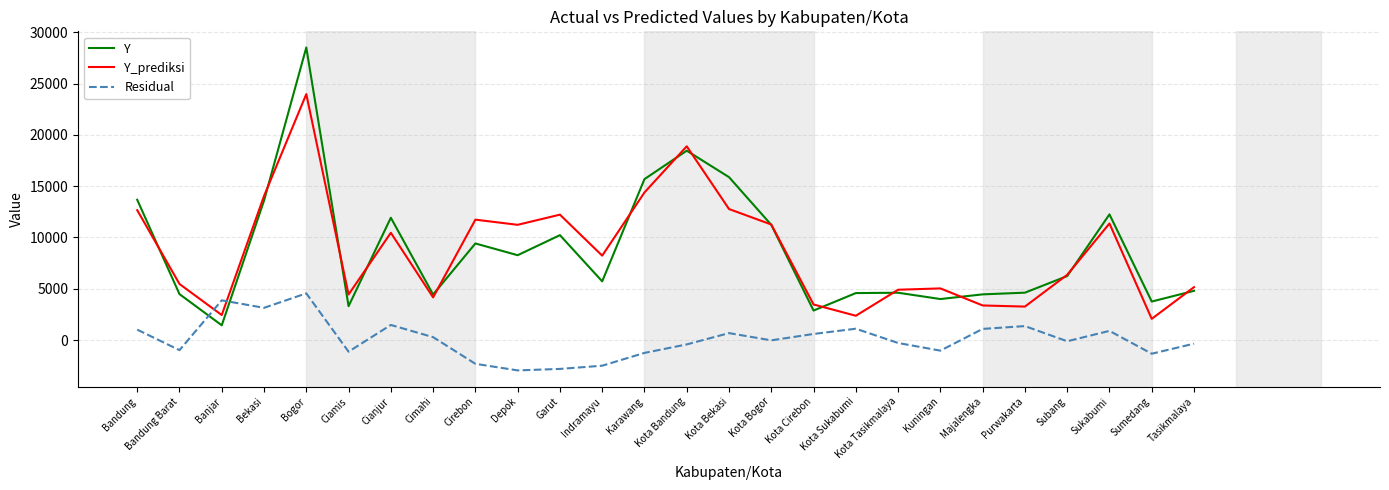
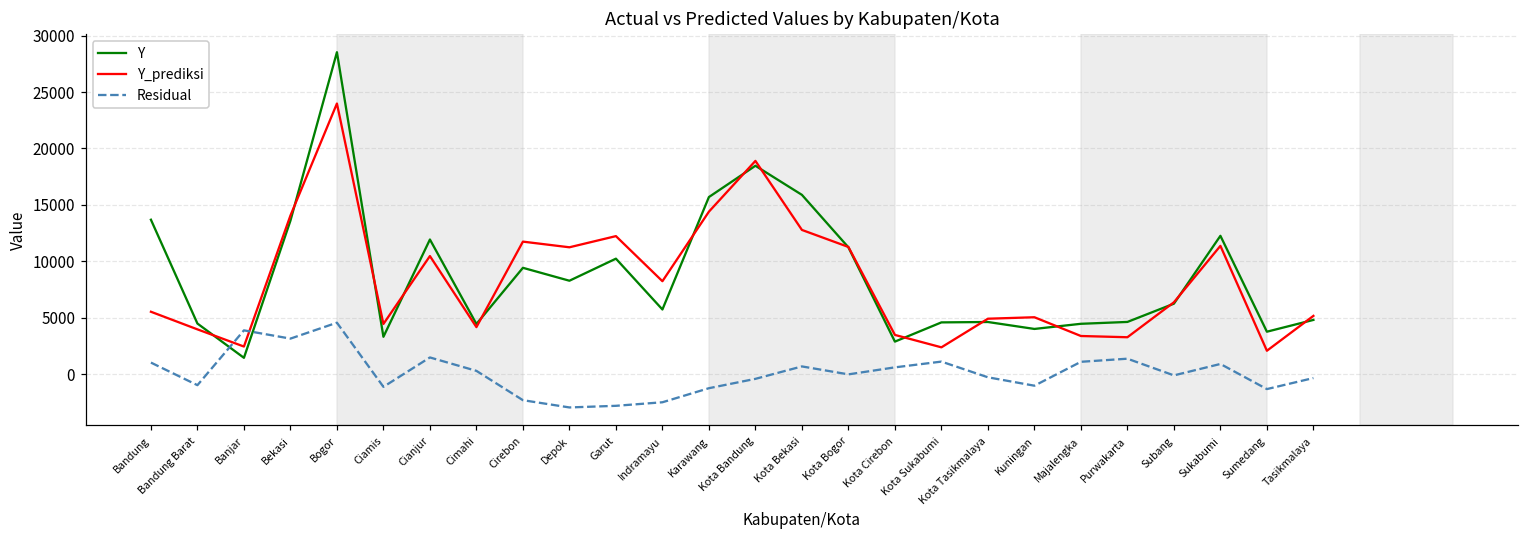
Y_prediksi, Bandung: 12700 -> 5500
Y_prediksi, Bandung Barat: 5500 -> 4000
